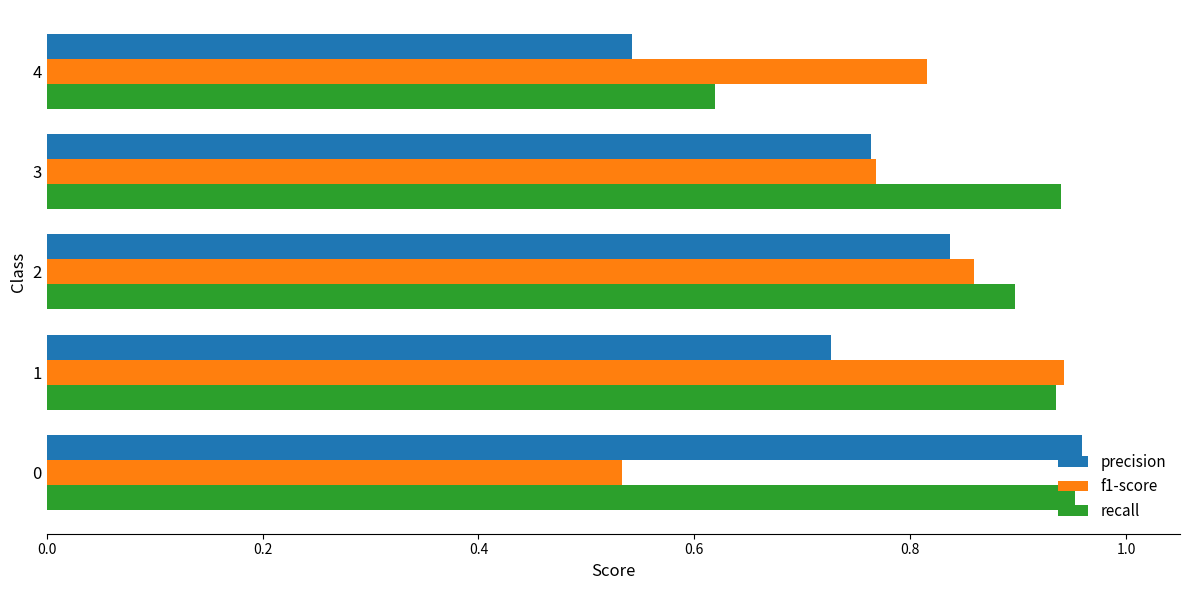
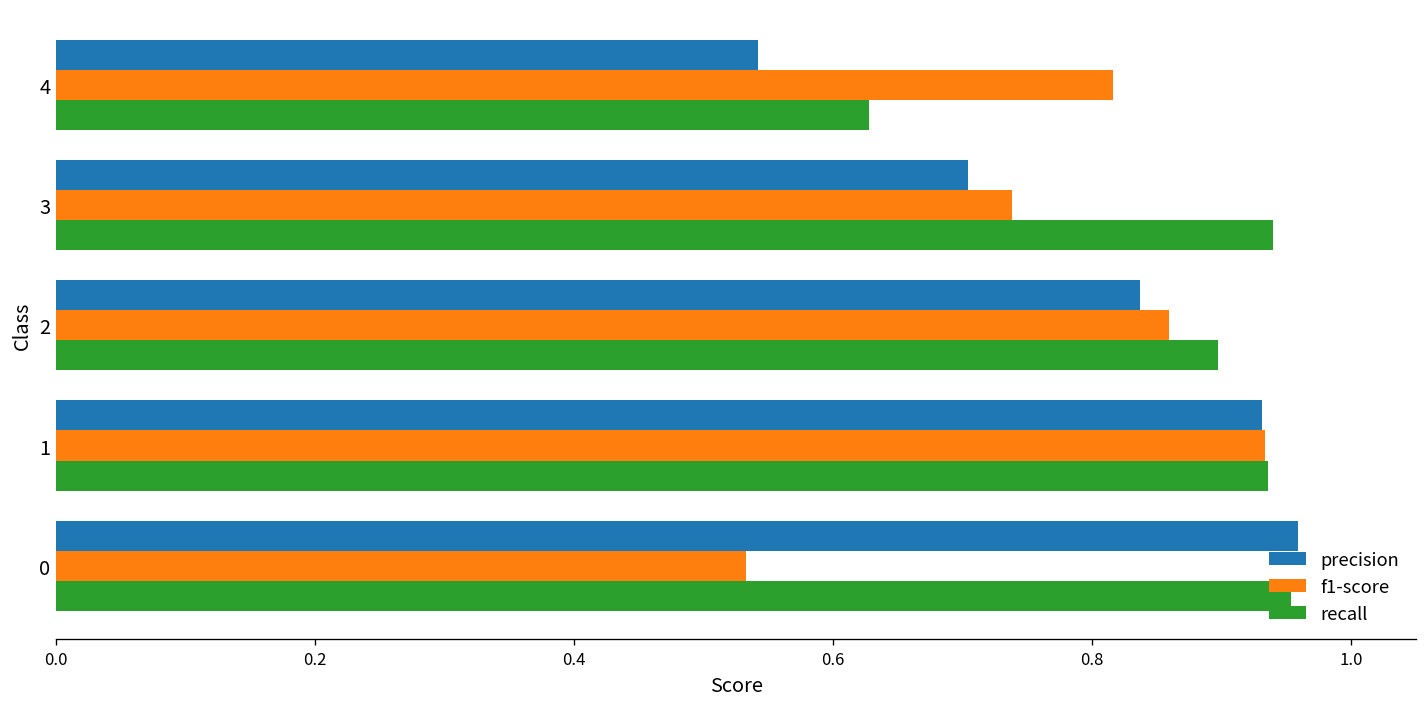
recall, 4: 0.619 -> 0.628
precision, 3: 0.763 -> 0.704
f1-score, 3: 0.769 -> 0.738
precision, 1: 0.726 -> 0.931
f1-score, 1: 0.943 -> 0.933
